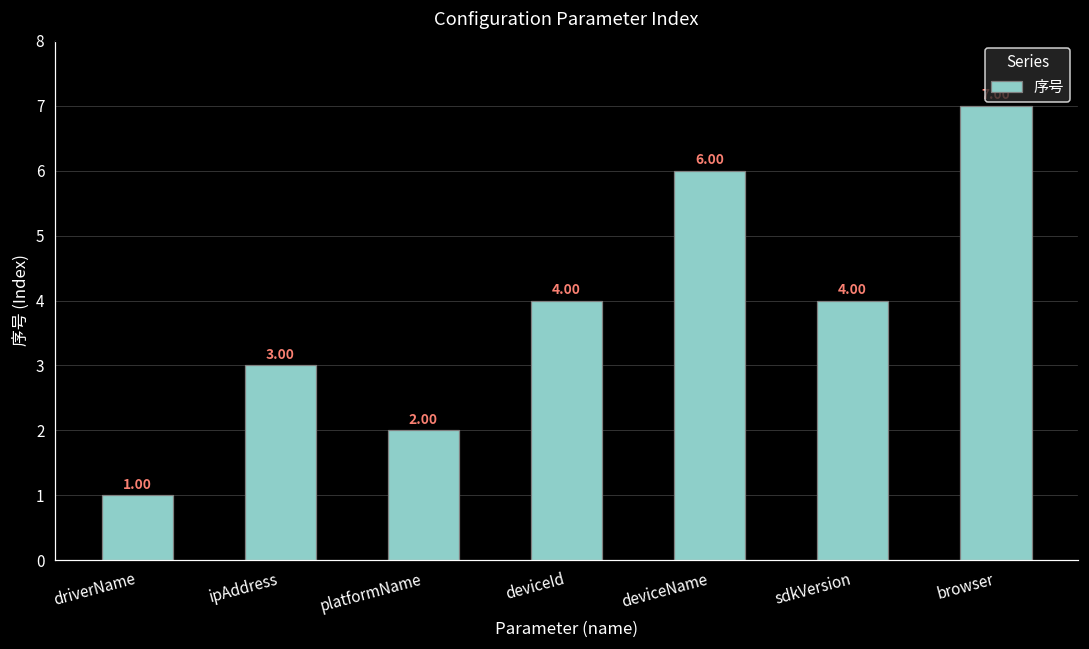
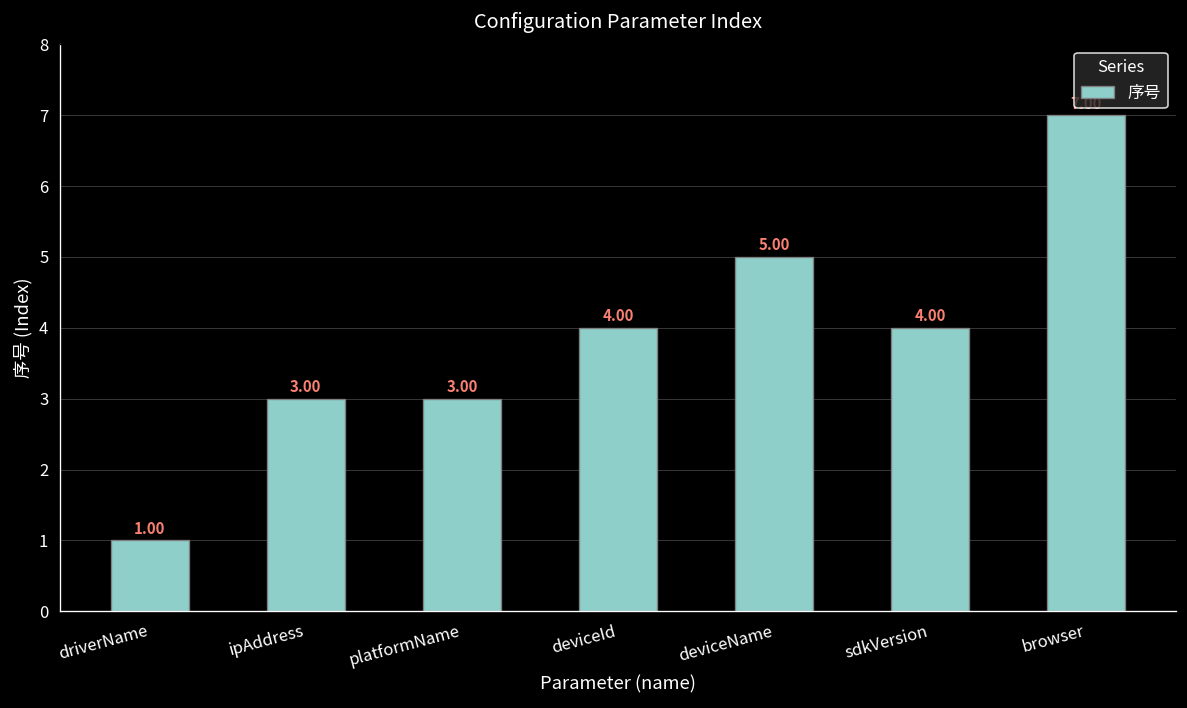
platformName: 2.00 -> 3.00
deviceName: 6.00 -> 5.00
